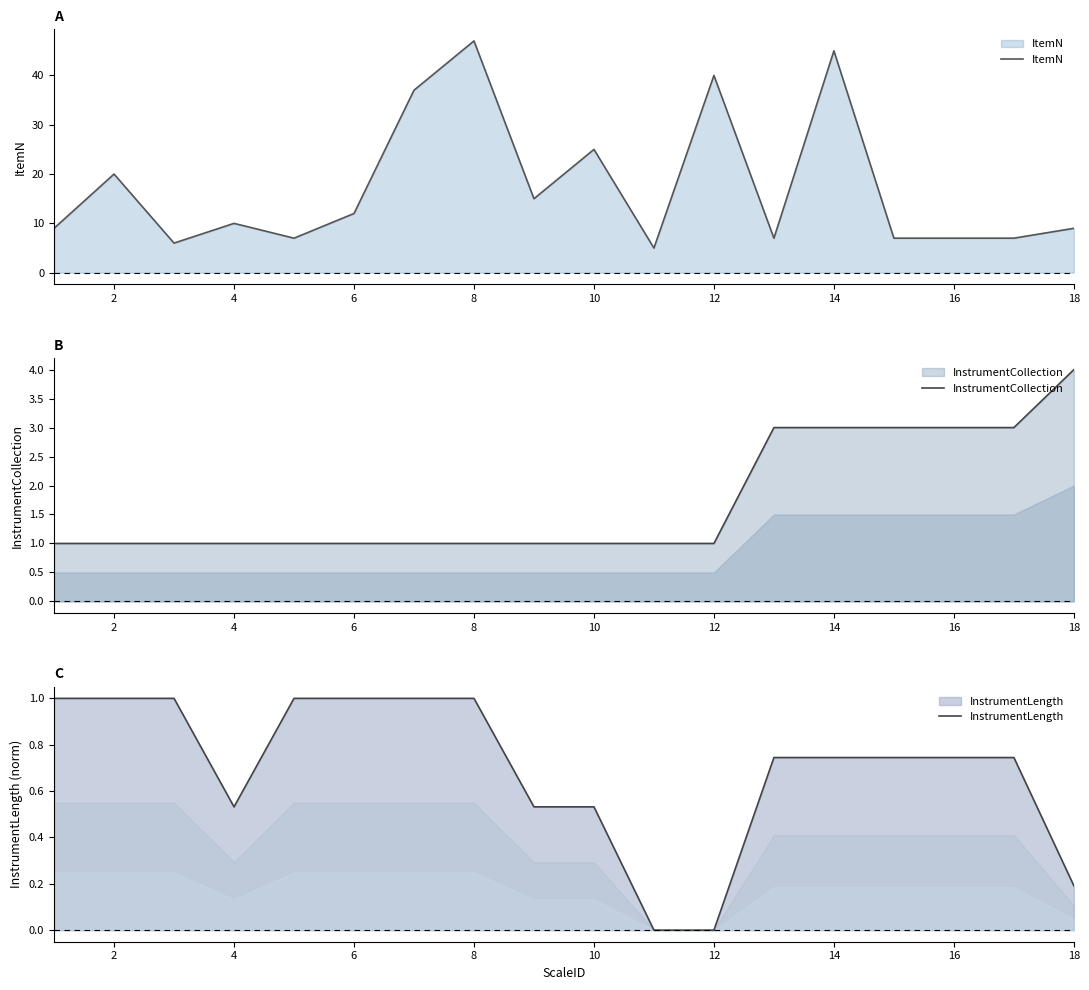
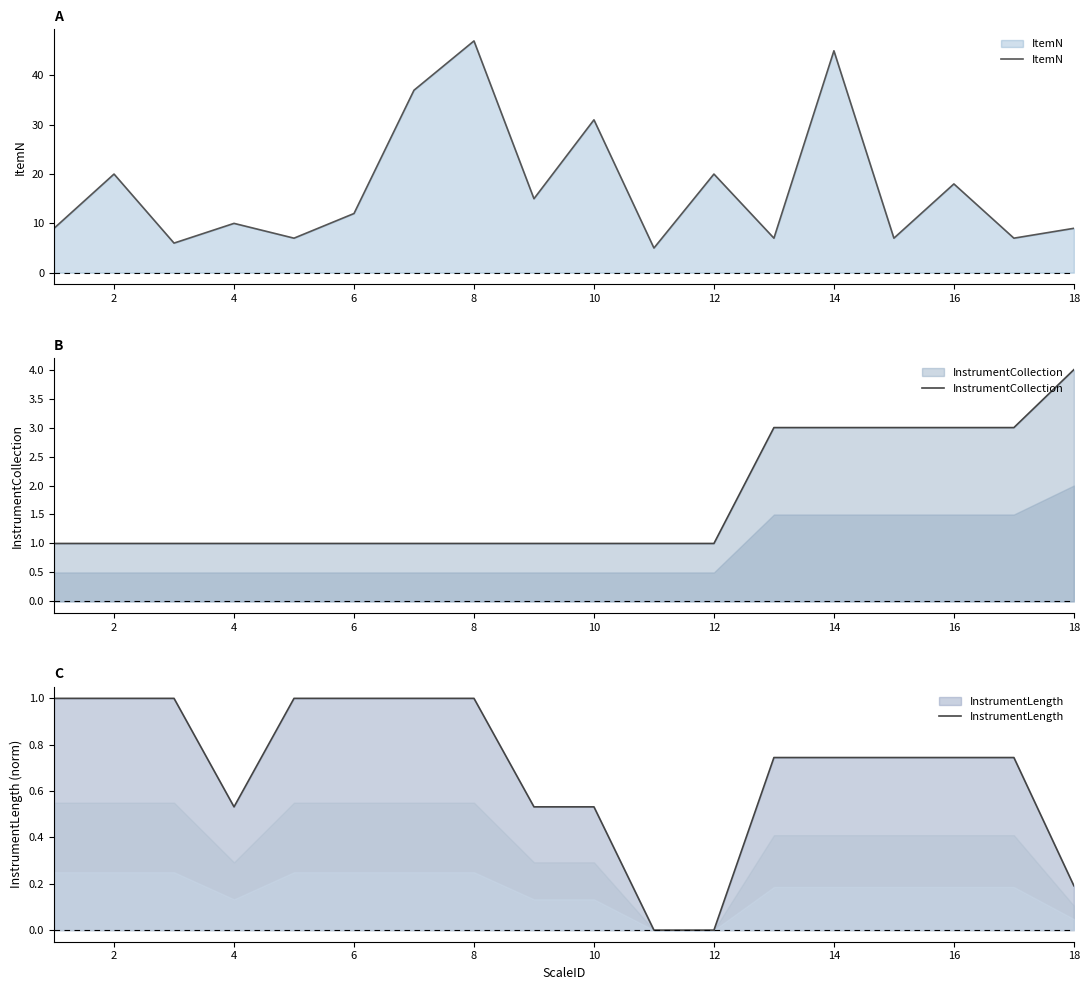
A, 10: 25 -> 31
A, 12: 40 -> 20
A, 16: 7 -> 18
